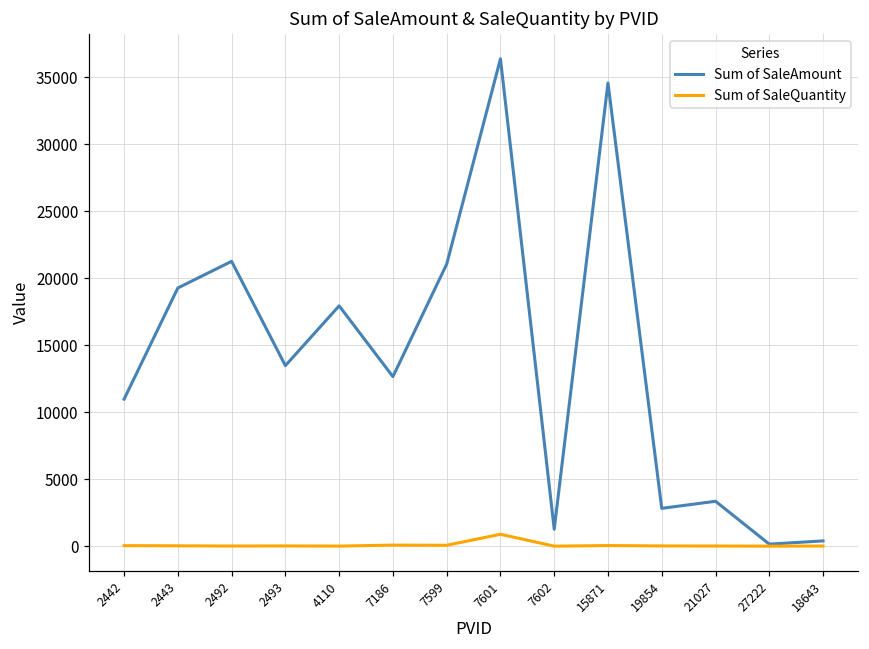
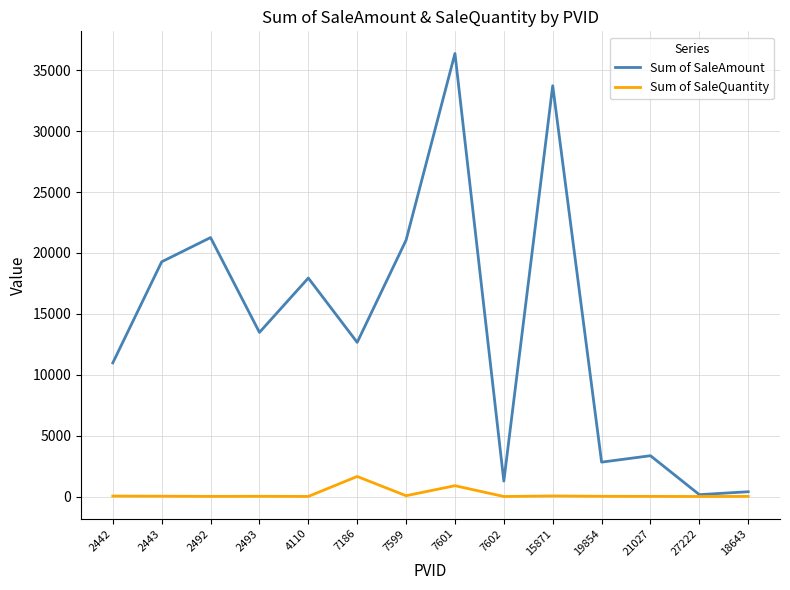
Sum of SaleQuantity, 7186: 100 -> 1600
Sum of SaleAmount, 15871: 34600 -> 33700
